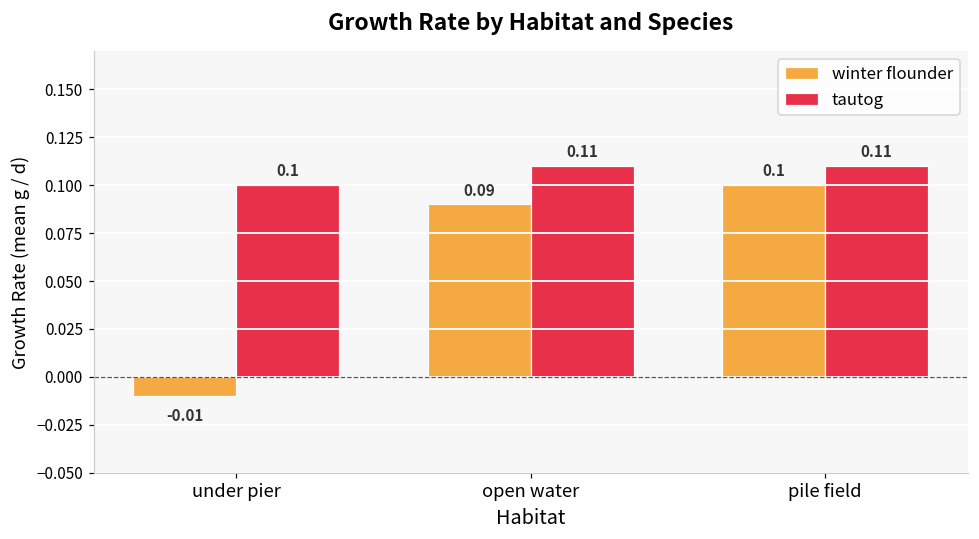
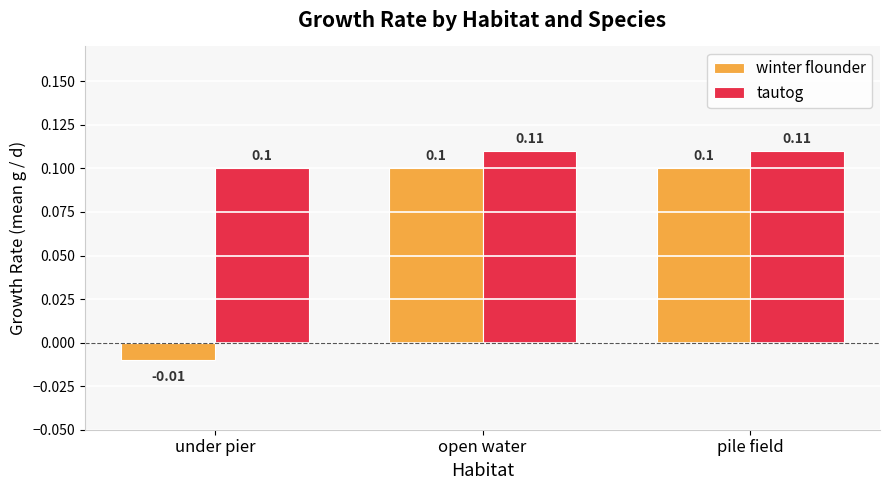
winter flounder, open water: 0.09 -> 0.1
